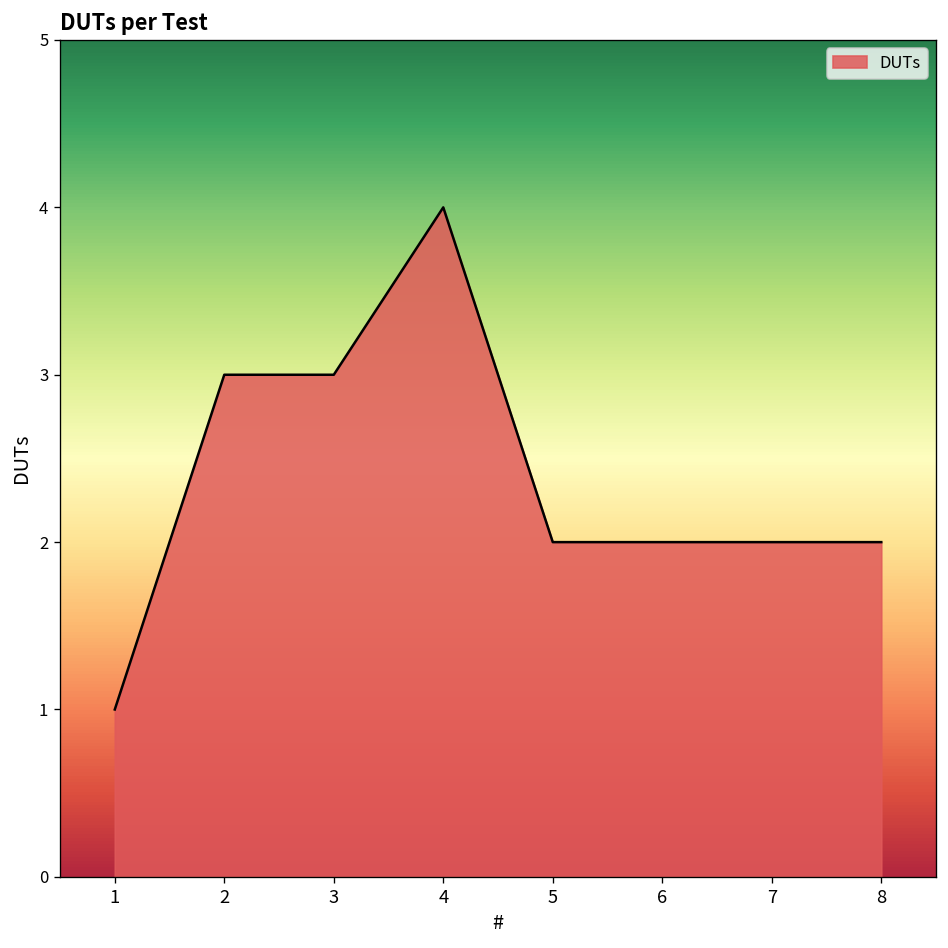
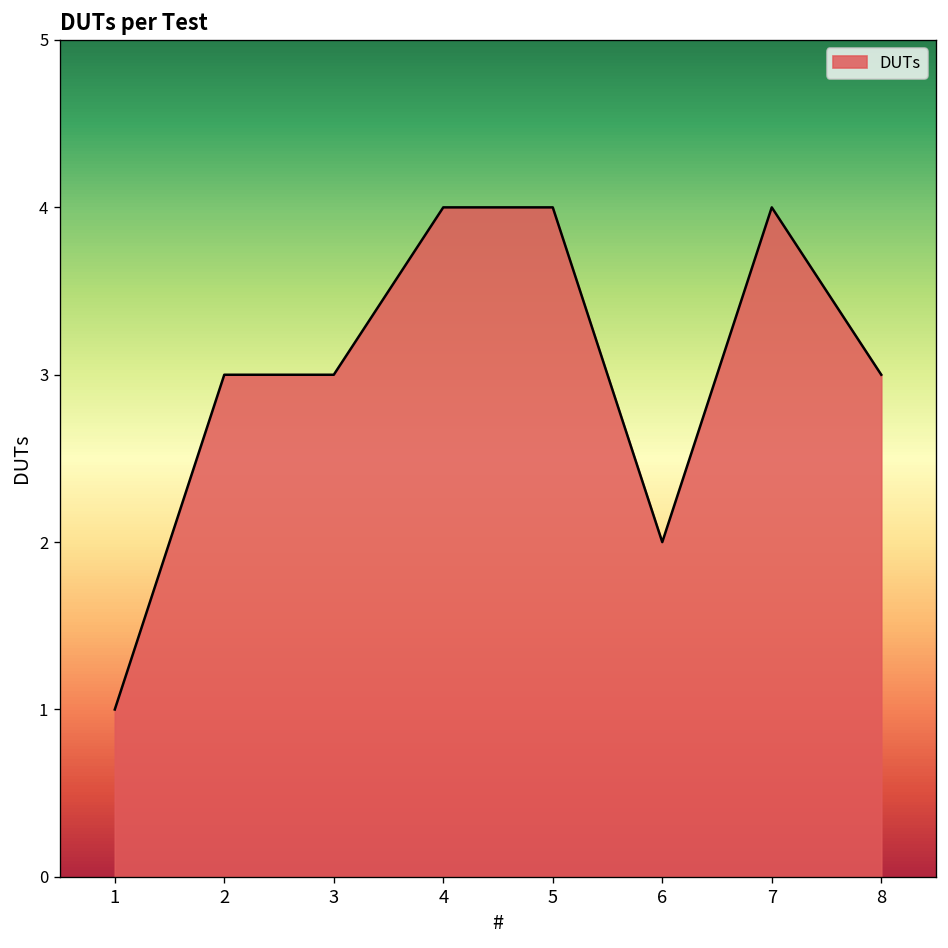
5: 2 -> 4
7: 2 -> 4
8: 2 -> 3
